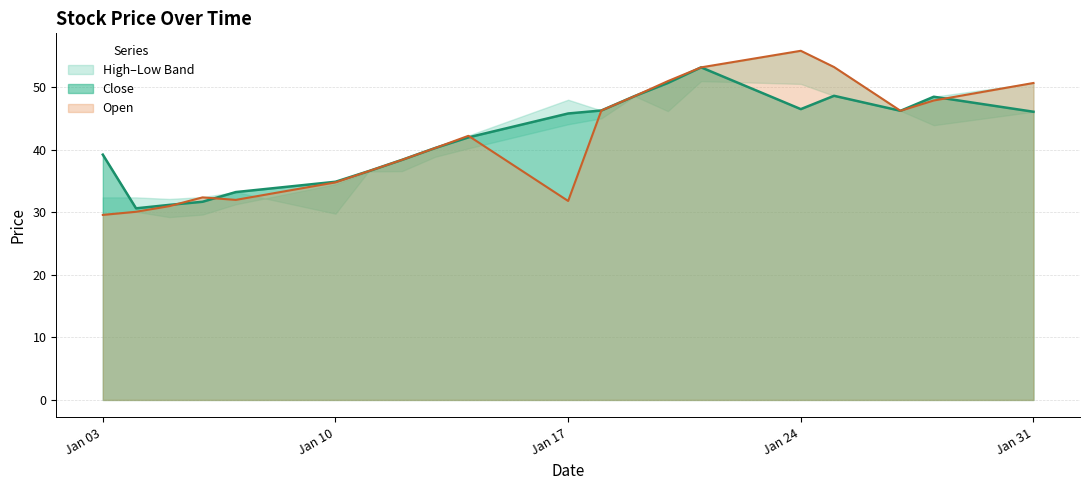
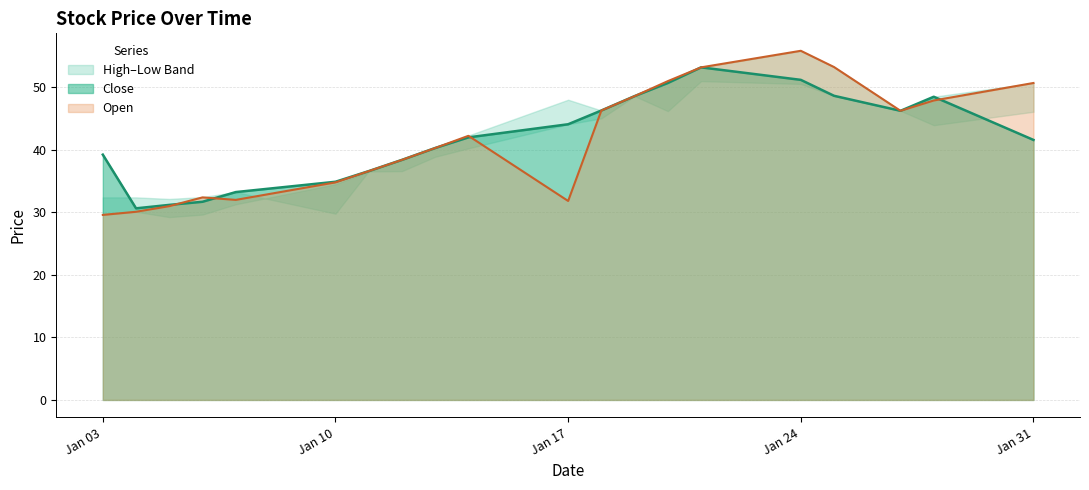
Close, Jan 17: 46 -> 44
Close, Jan 24: 47 -> 51
Close, Jan 31: 46 -> 42
